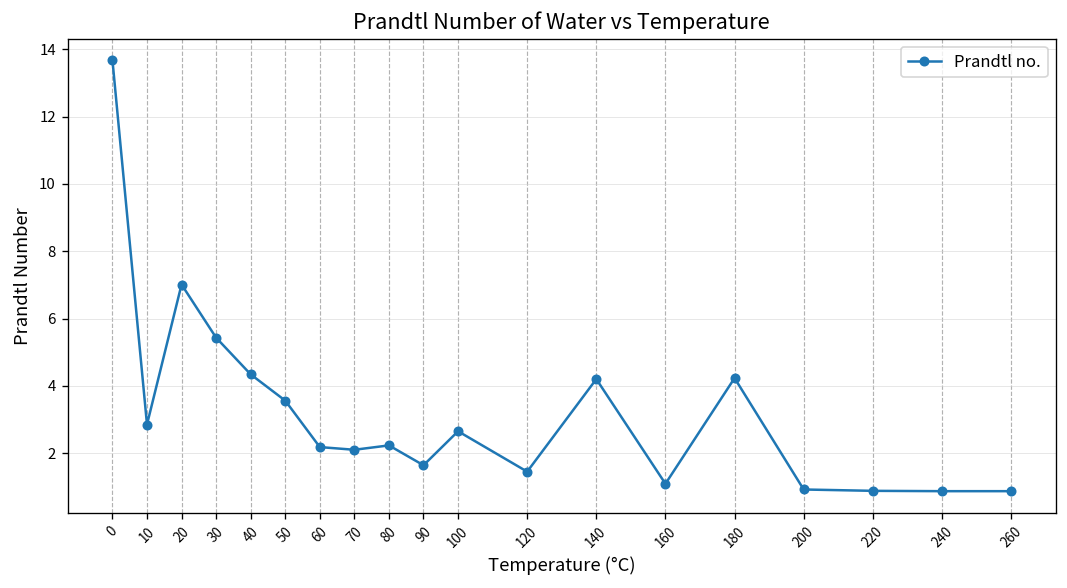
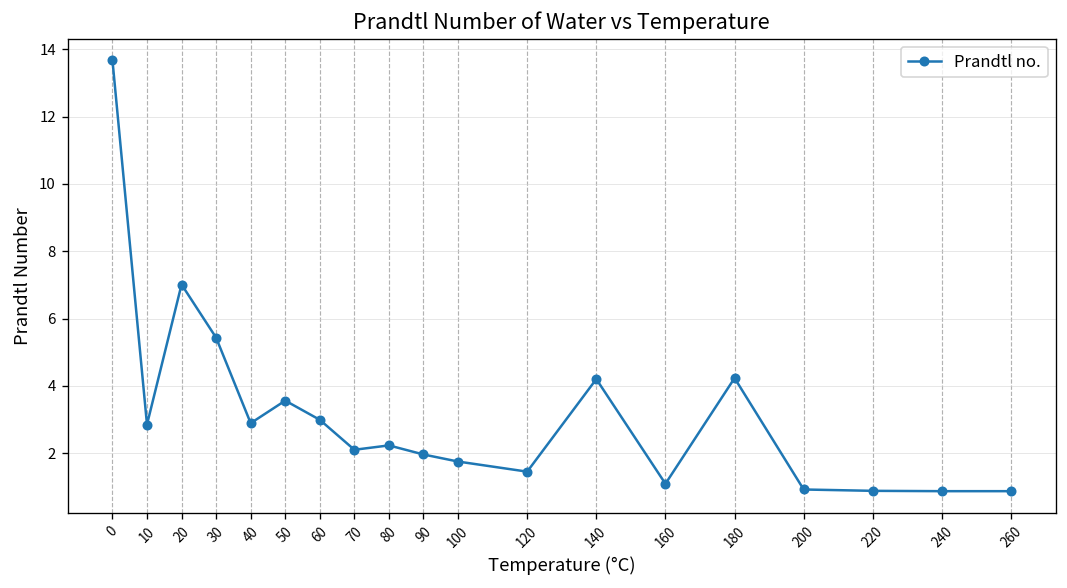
40: 4.3 -> 2.9
60: 2.2 -> 3.0
90: 1.6 -> 2.0
100: 2.7 -> 1.8
